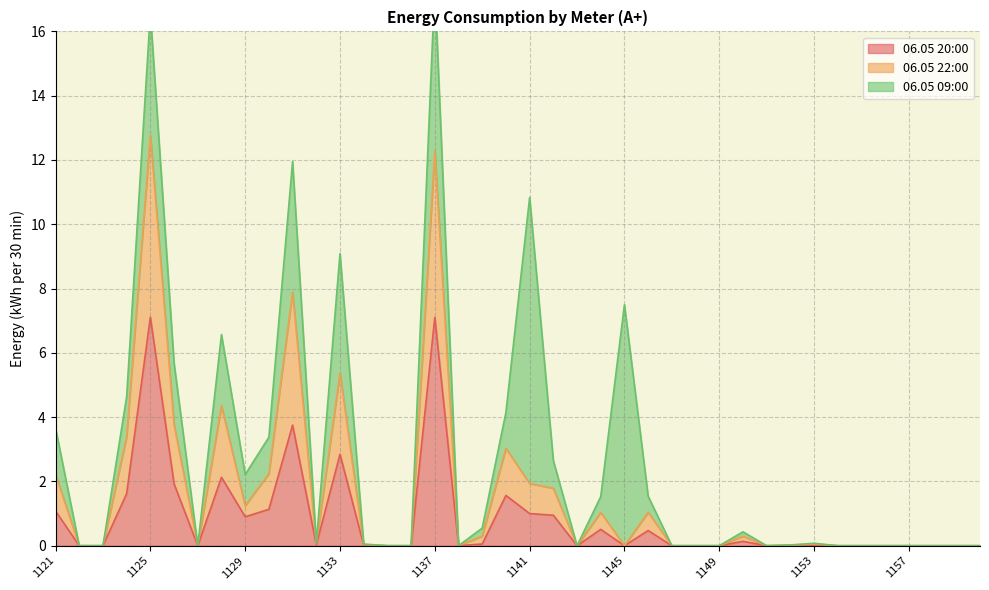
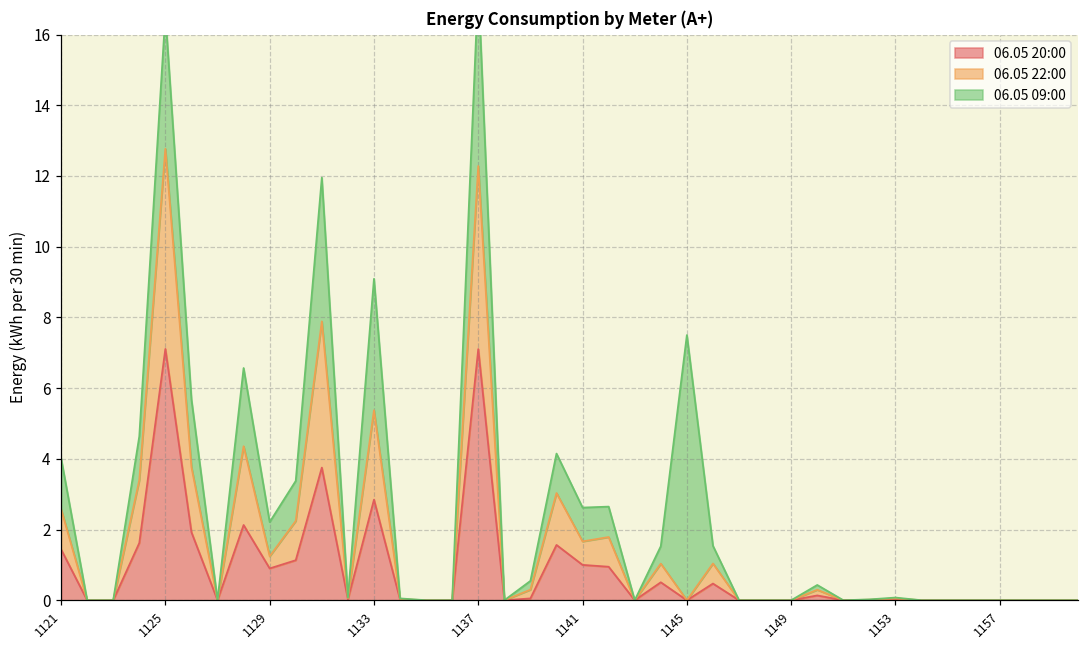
06.05 20:00, 1121: 1.1 -> 1.4
06.05 22:00, 1141: 0.9 -> 0.7
06.05 09:00, 1141: 8.9 -> 1.0
